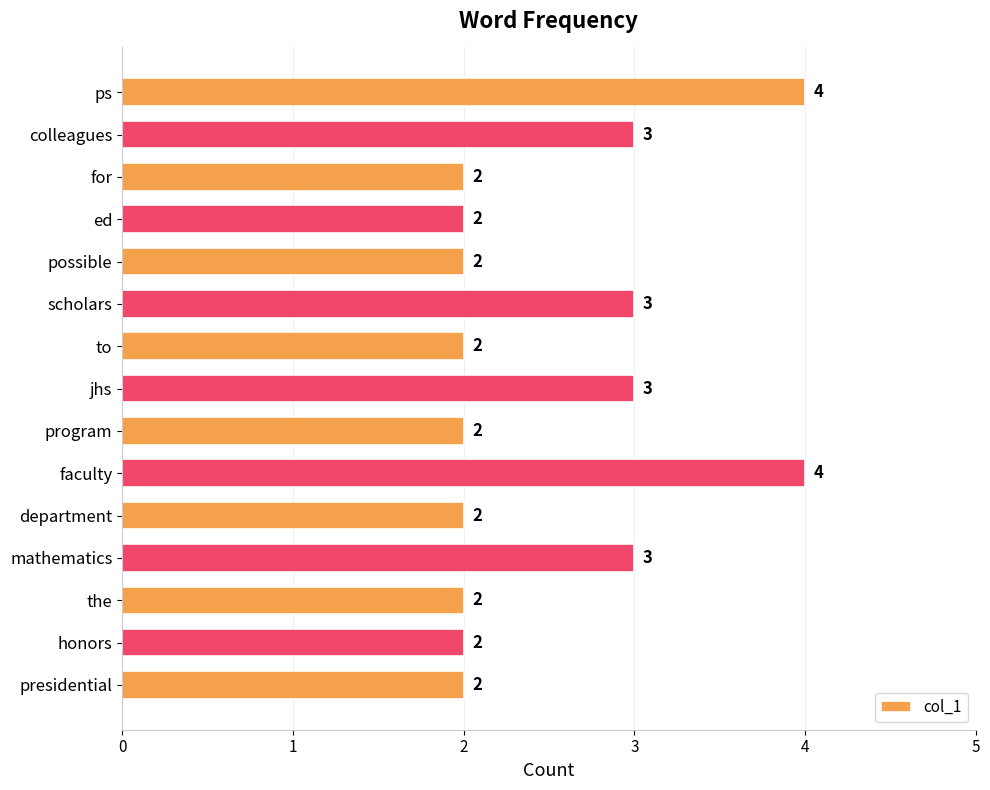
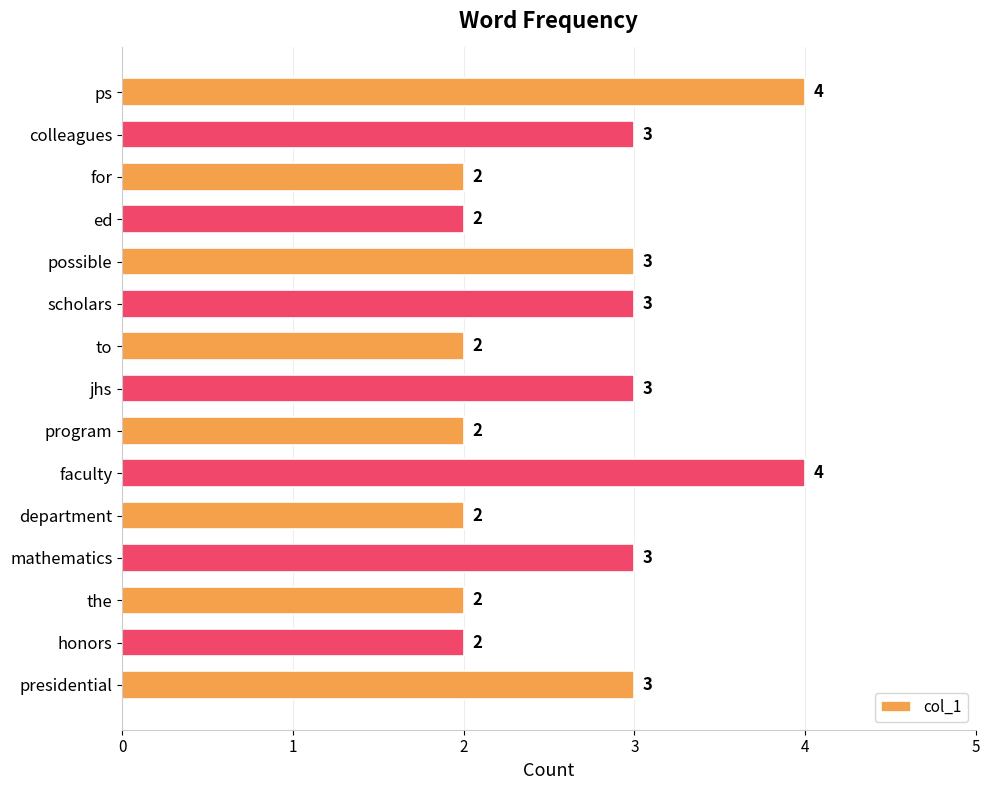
possible: 2 -> 3
presidential: 2 -> 3
